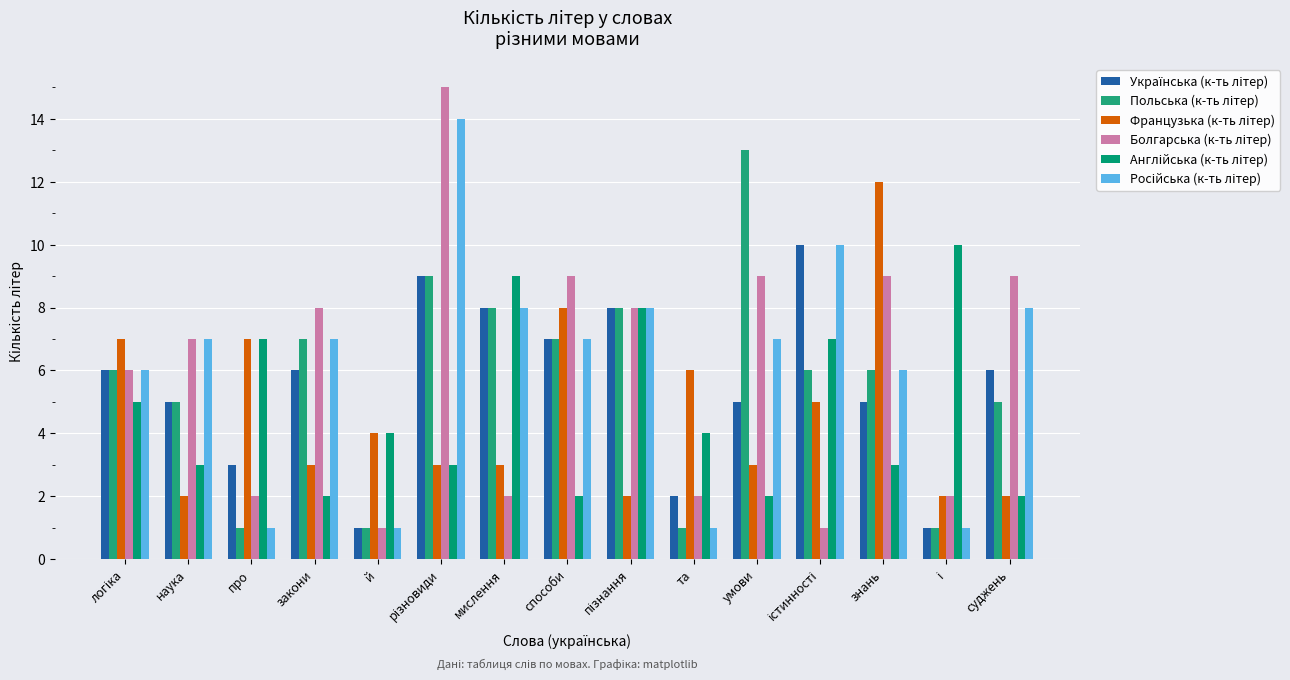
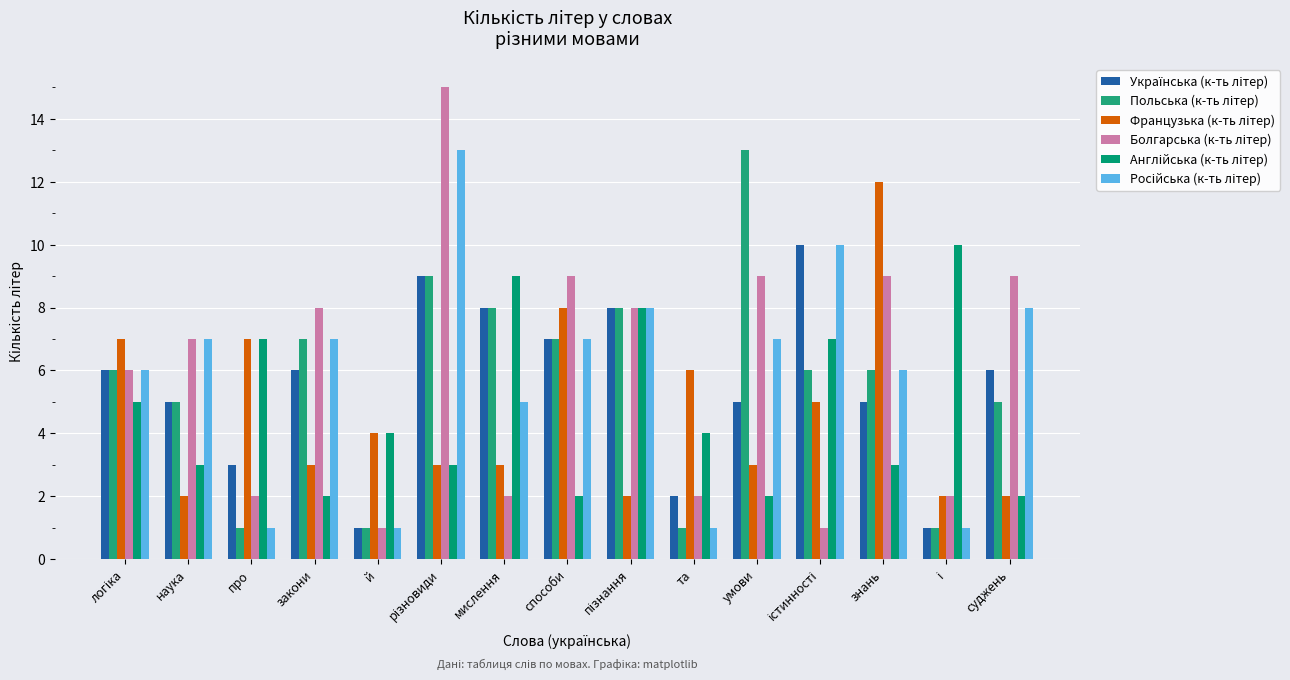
Російська (к-ть літер), різновиди: 14 -> 13
Російська (к-ть літер), мислення: 8 -> 5
